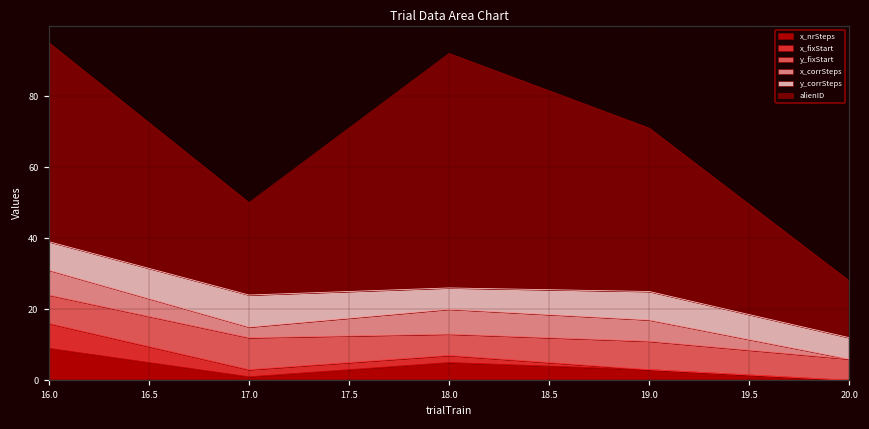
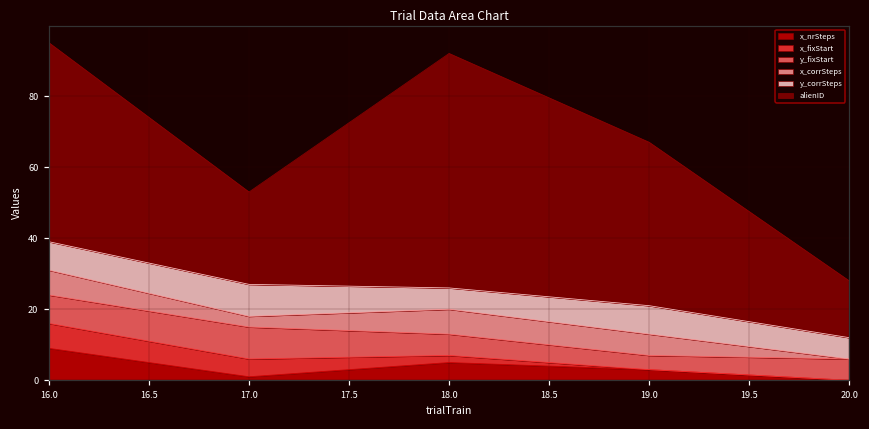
x_fixStart, 17.0: 2 -> 5
y_fixStart, 19.0: 8 -> 4
